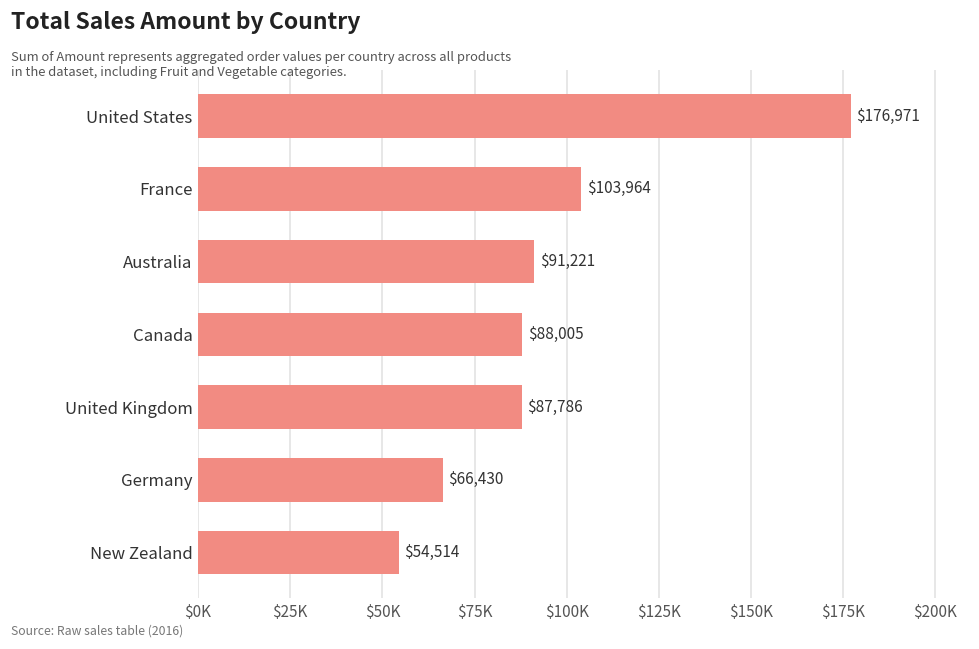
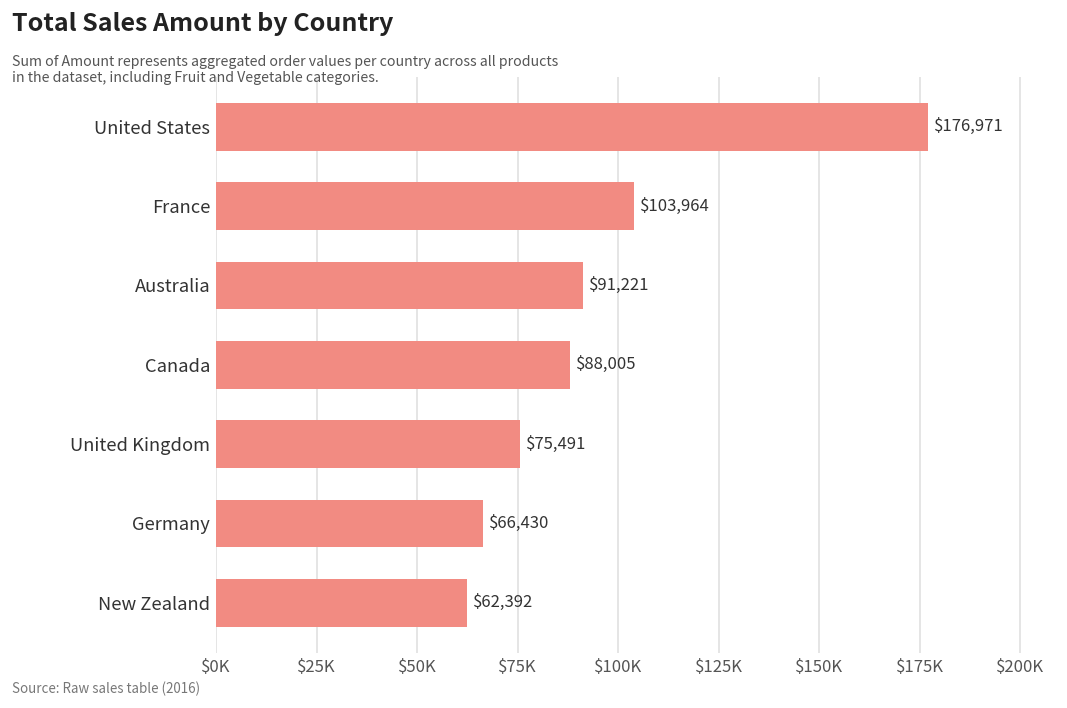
United Kingdom: $87,786 -> $75,491
New Zealand: $54,514 -> $62,392
